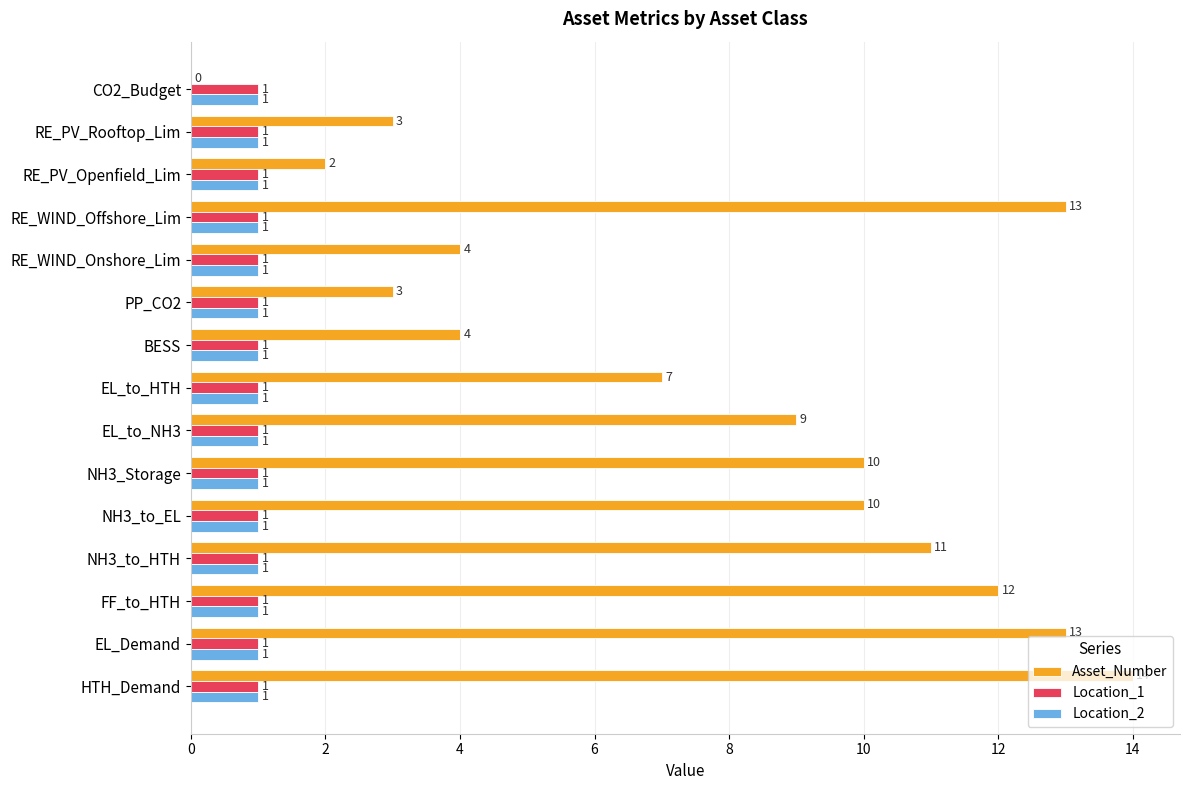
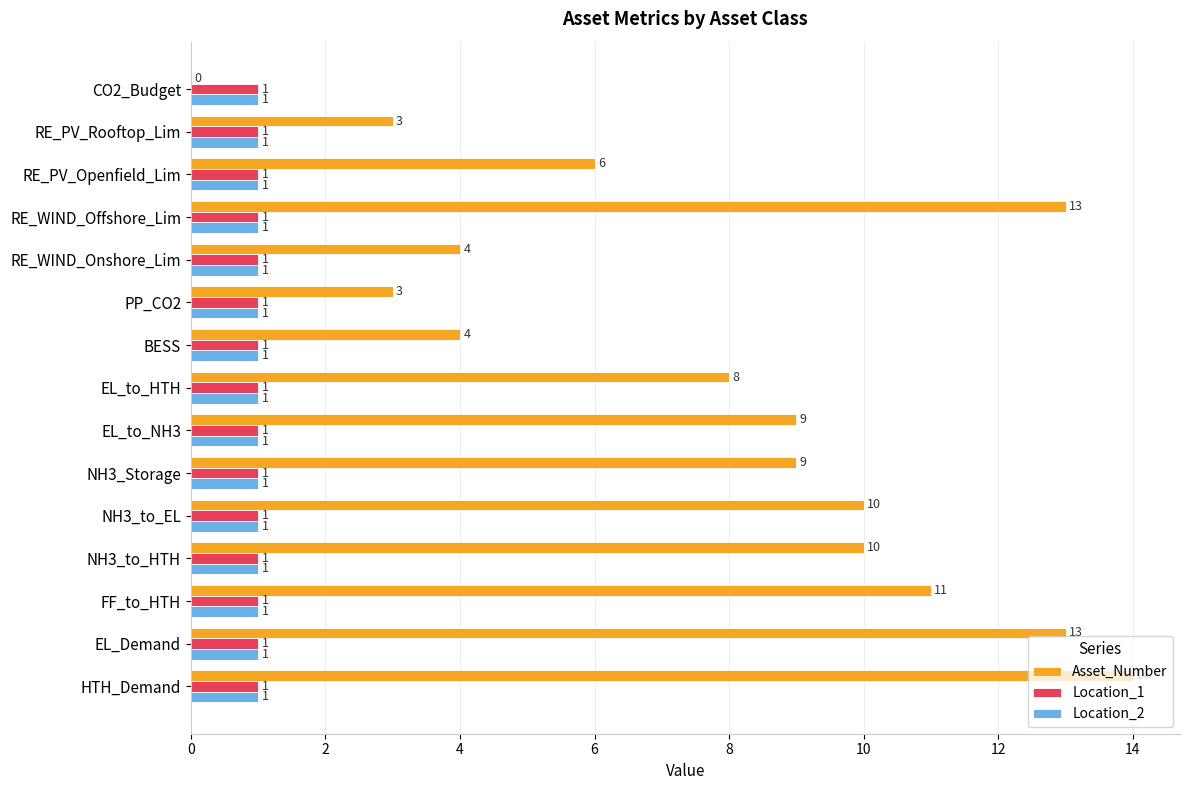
Asset_Number, RE_PV_Openfield_Lim: 2 -> 6
Asset_Number, EL_to_HTH: 7 -> 8
Asset_Number, NH3_Storage: 10 -> 9
Asset_Number, NH3_to_HTH: 11 -> 10
Asset_Number, FF_to_HTH: 12 -> 11
